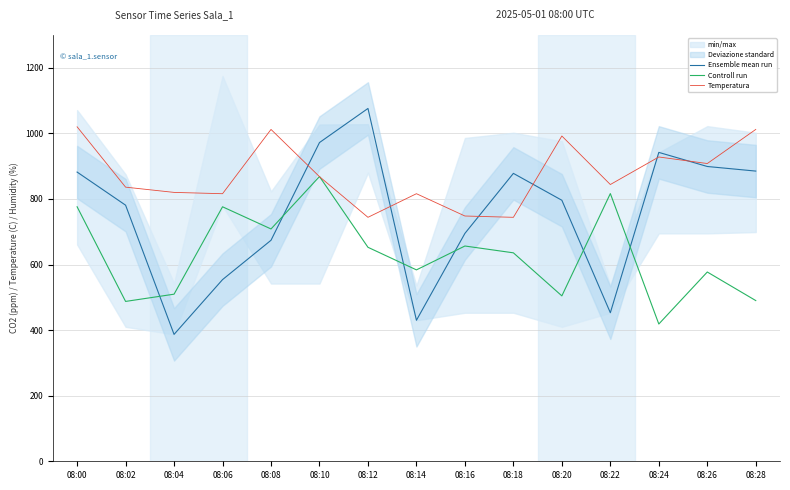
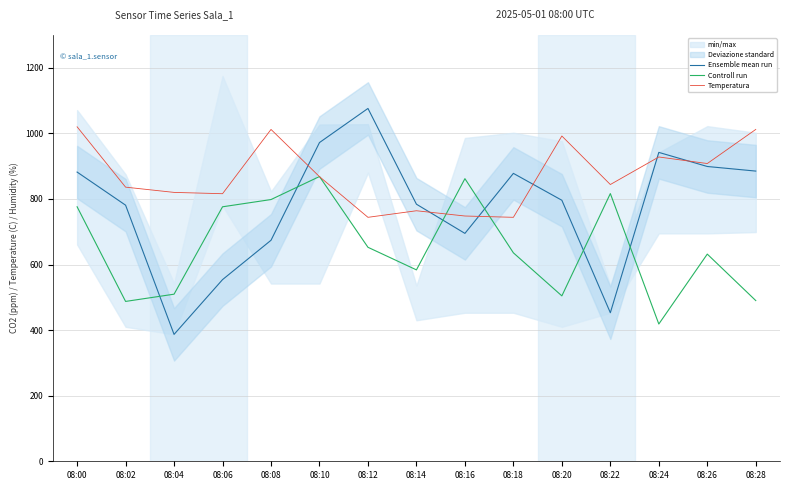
Controll run, 08:08: 710 -> 800
Ensemble mean run, 08:14: 430 -> 780
Temperatura, 08:14: 820 -> 760
Controll run, 08:16: 660 -> 860
Controll run, 08:26: 580 -> 630
